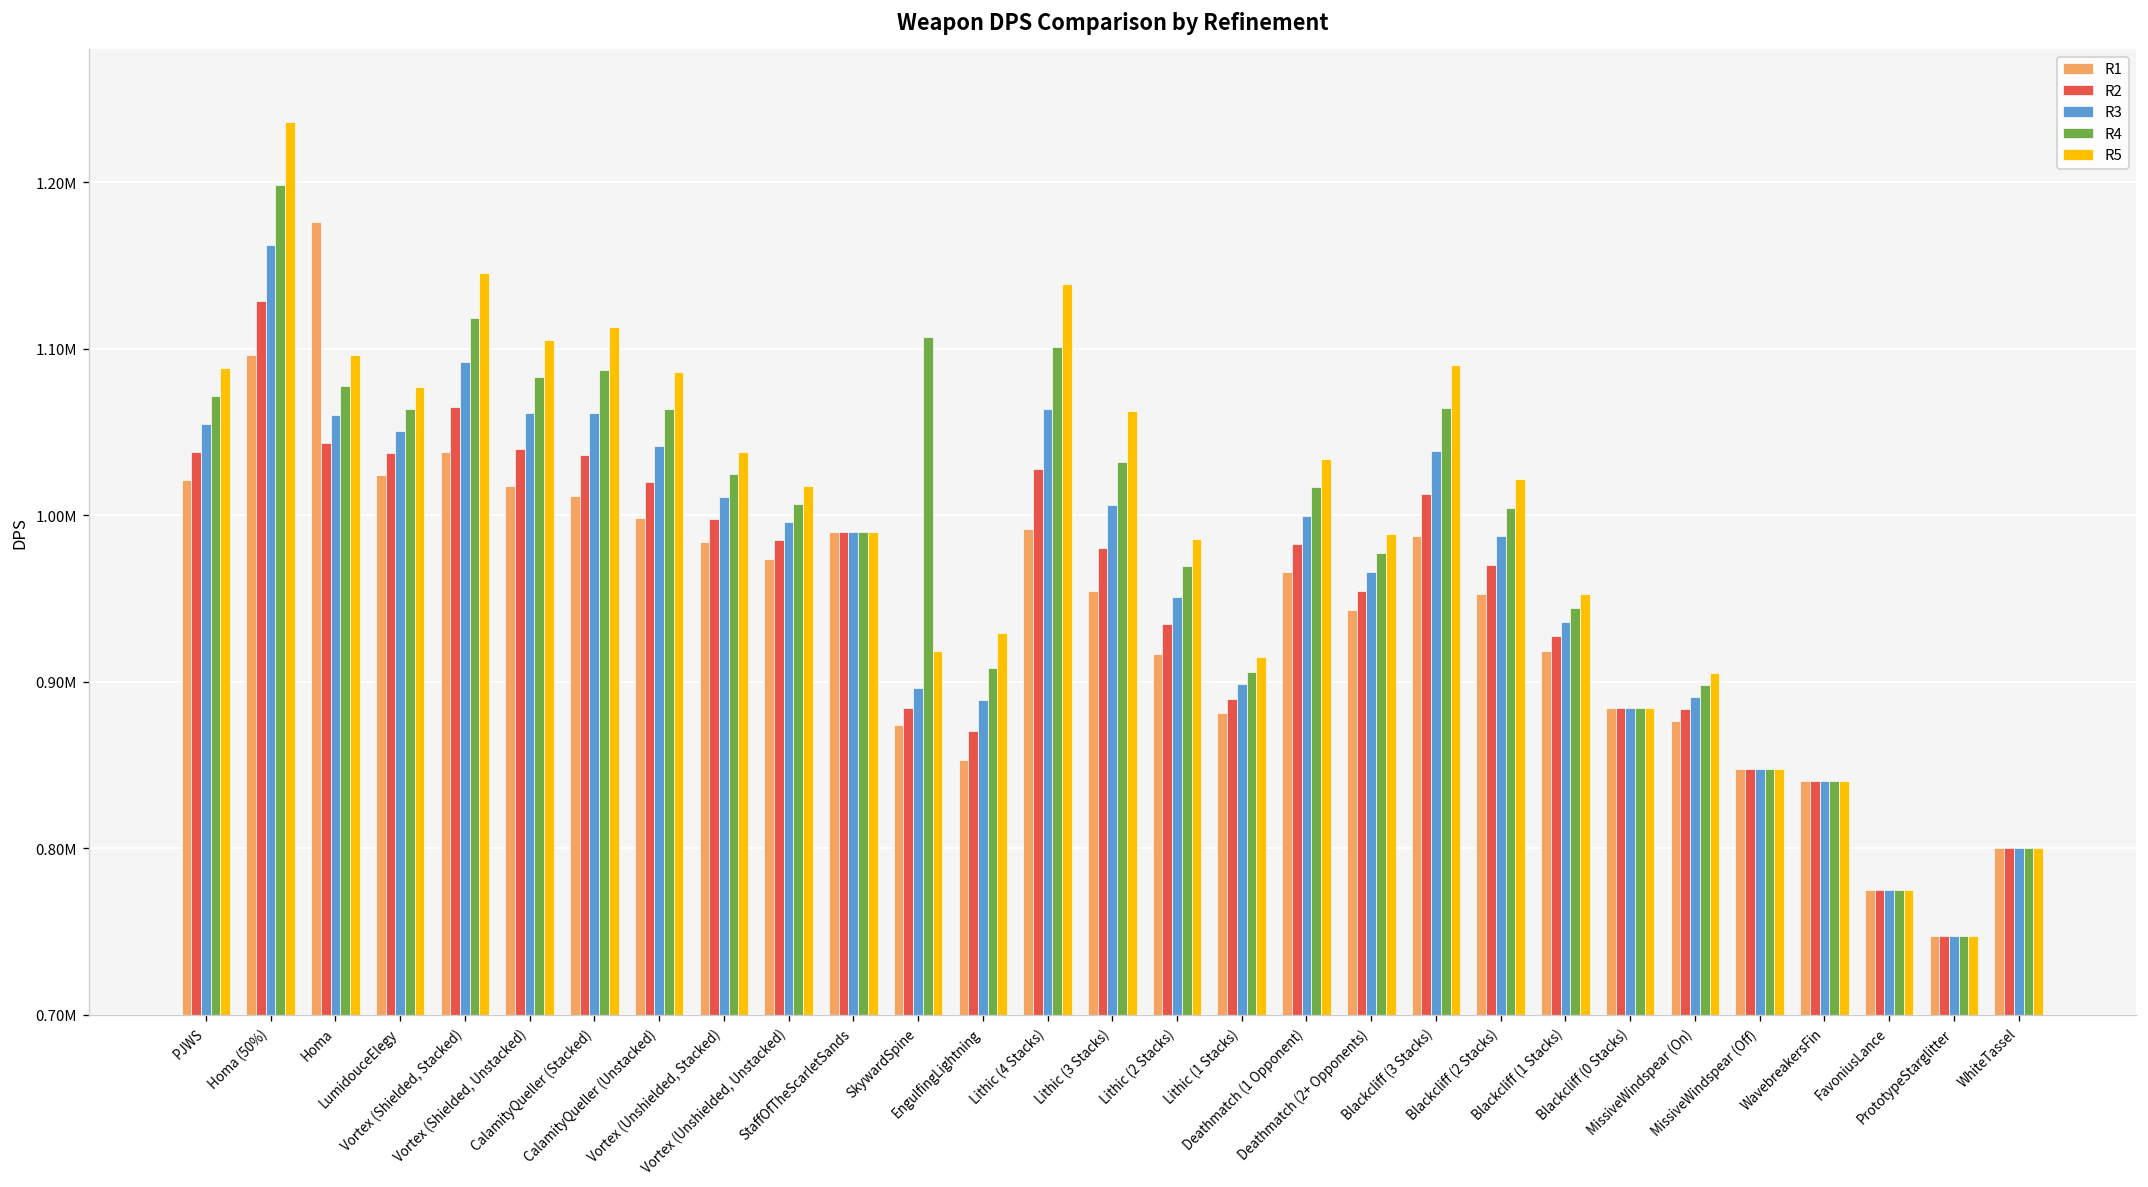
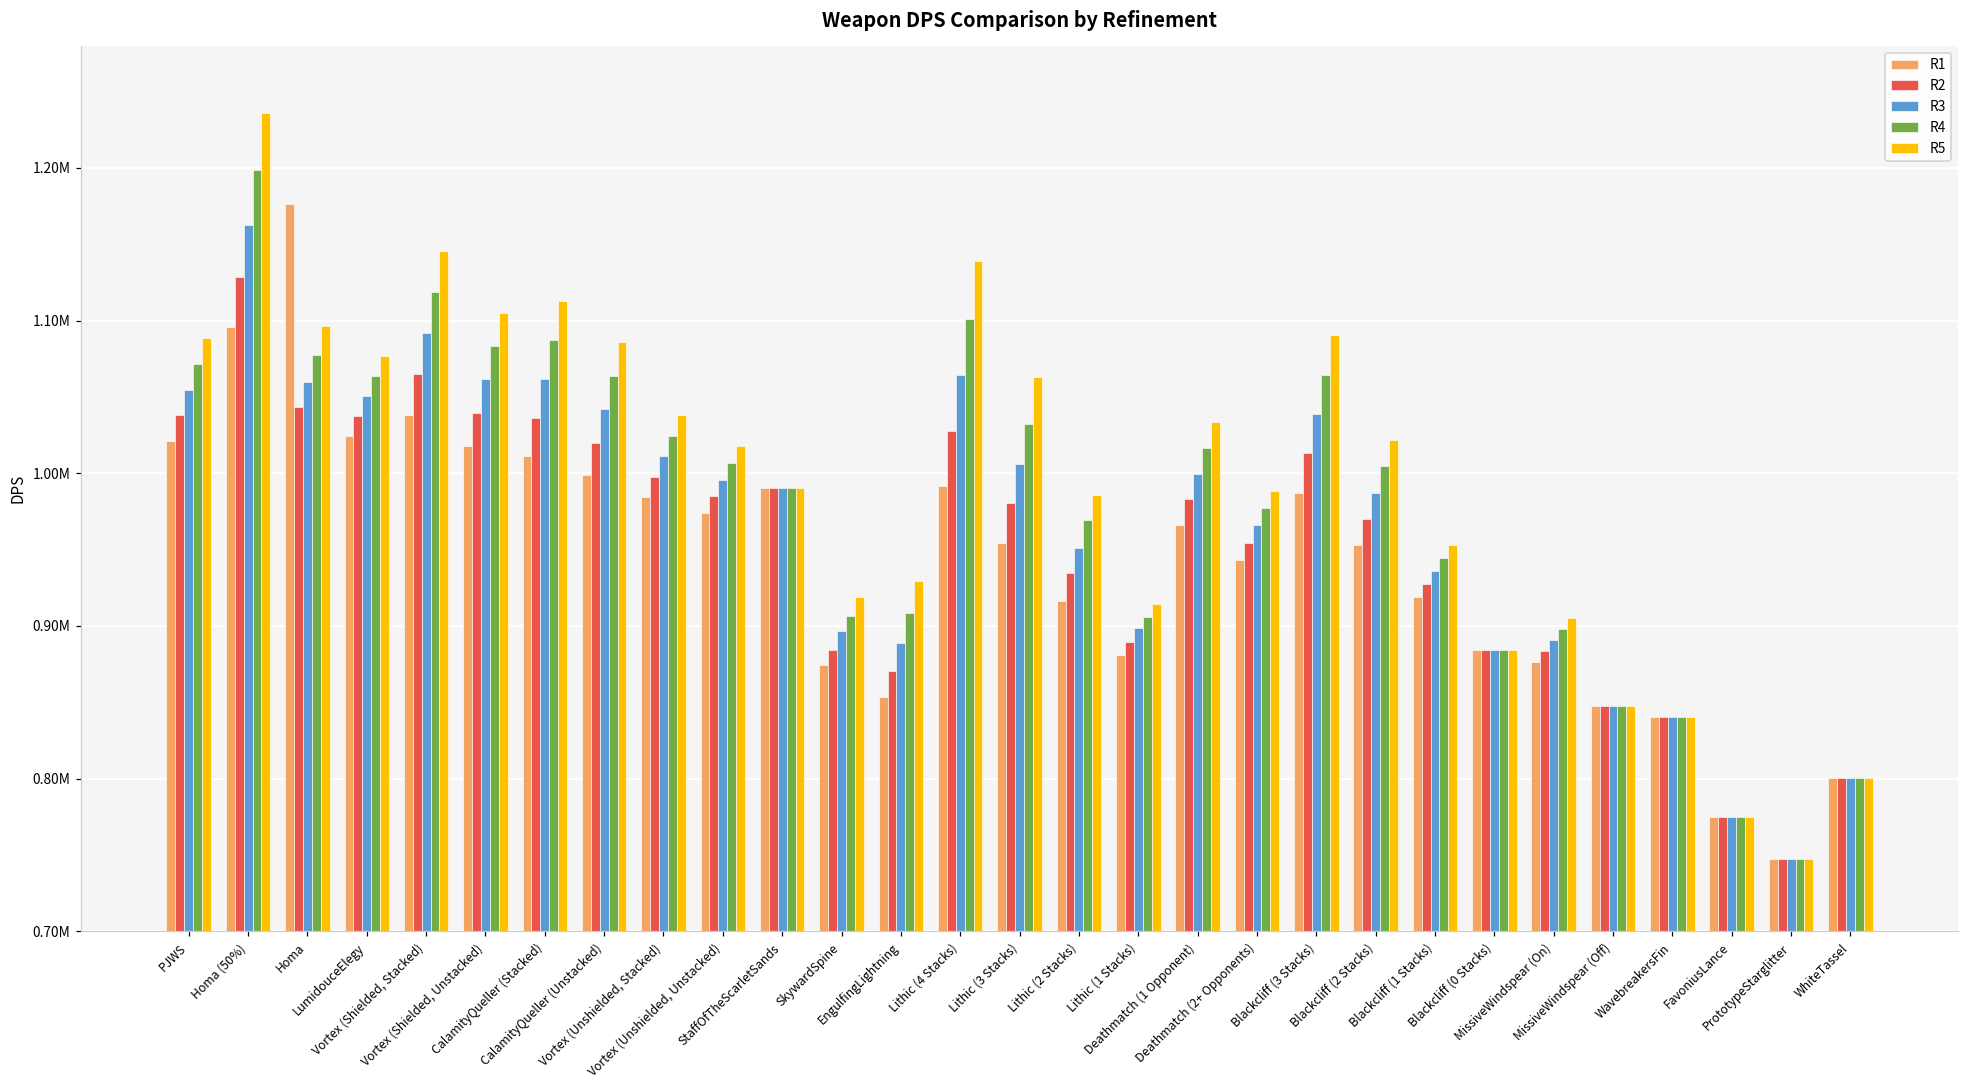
R4, SkywardSpine: 1107000 -> 906000
